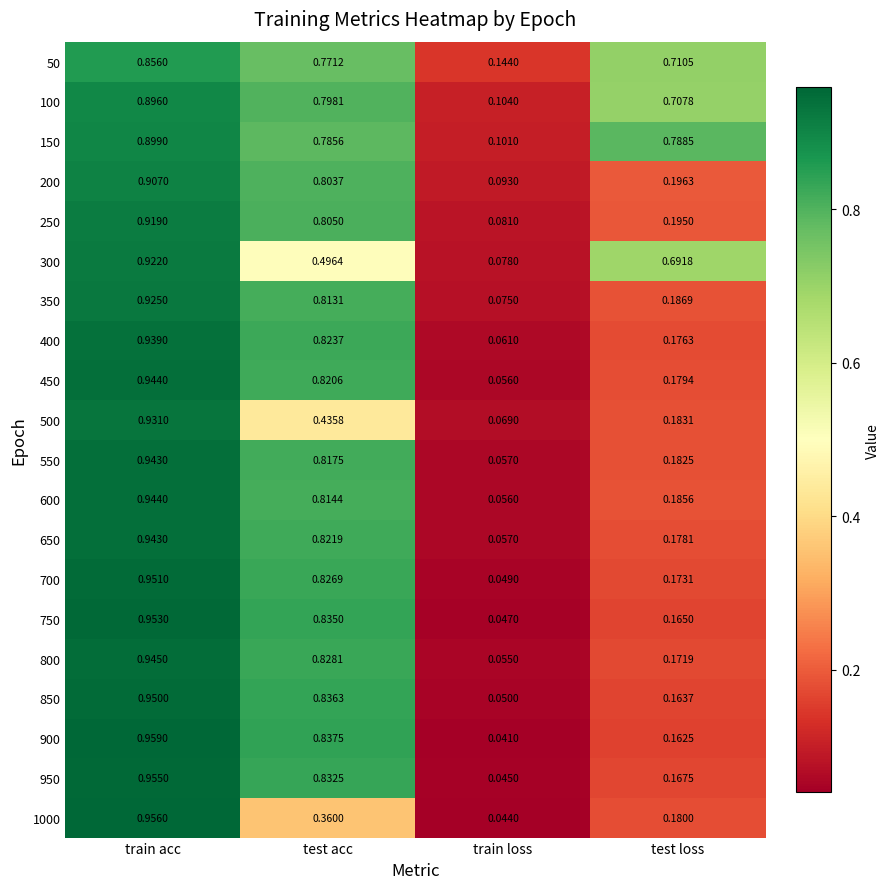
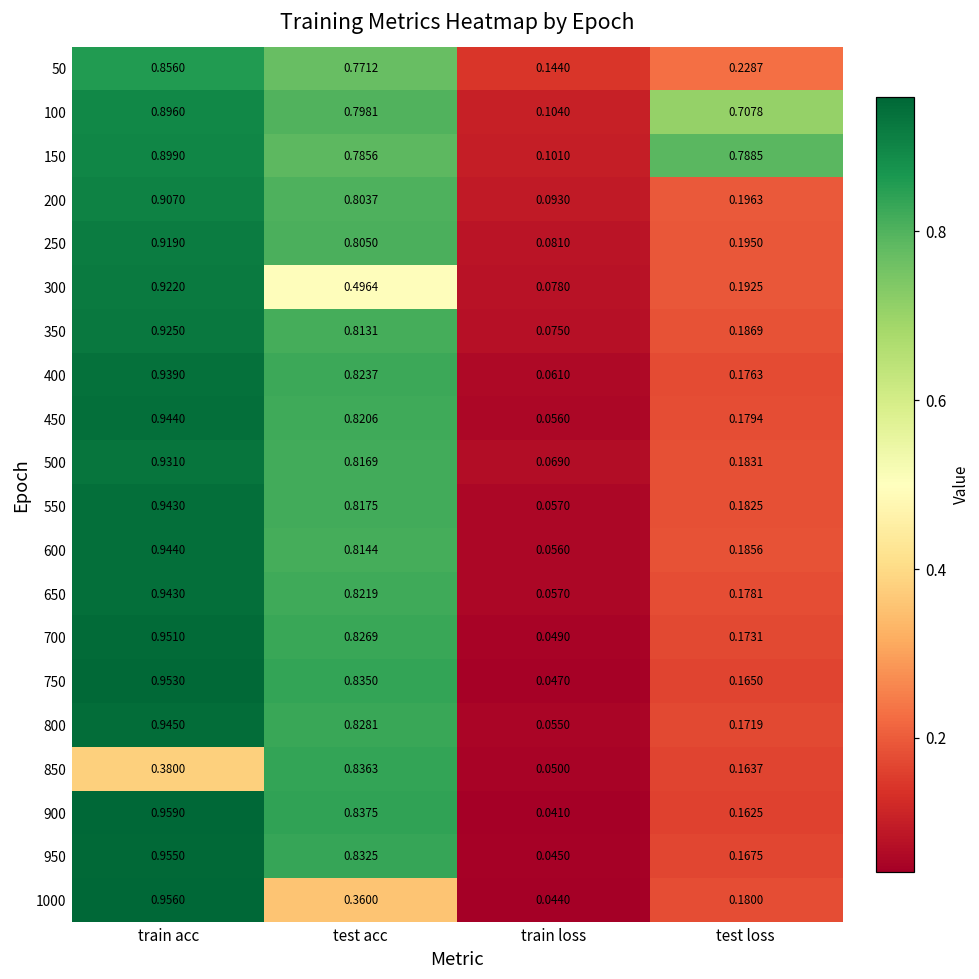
50, test loss: 0.7105 -> 0.2287
300, test loss: 0.6918 -> 0.1925
500, test acc: 0.4358 -> 0.8169
850, train acc: 0.9500 -> 0.3800
